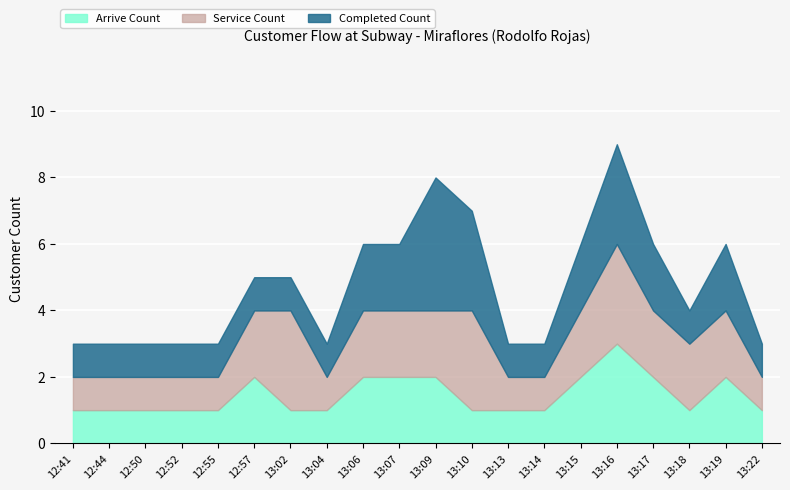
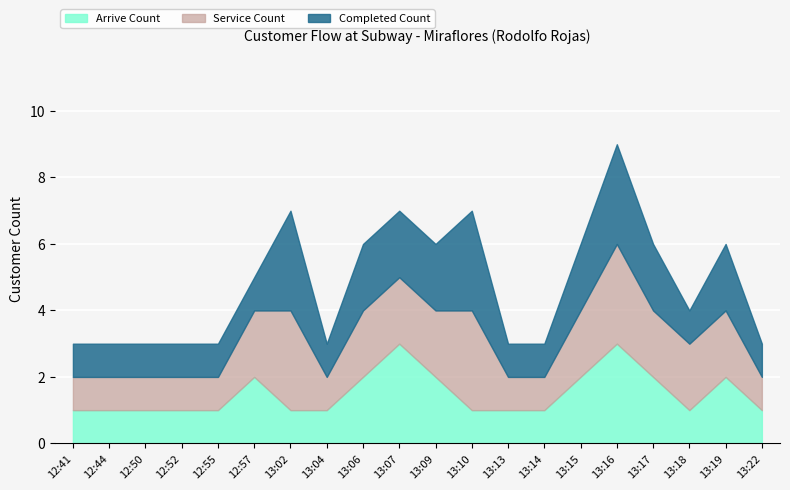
Completed Count, 13:02: 1 -> 3
Arrive Count, 13:07: 2 -> 3
Completed Count, 13:09: 4 -> 2
